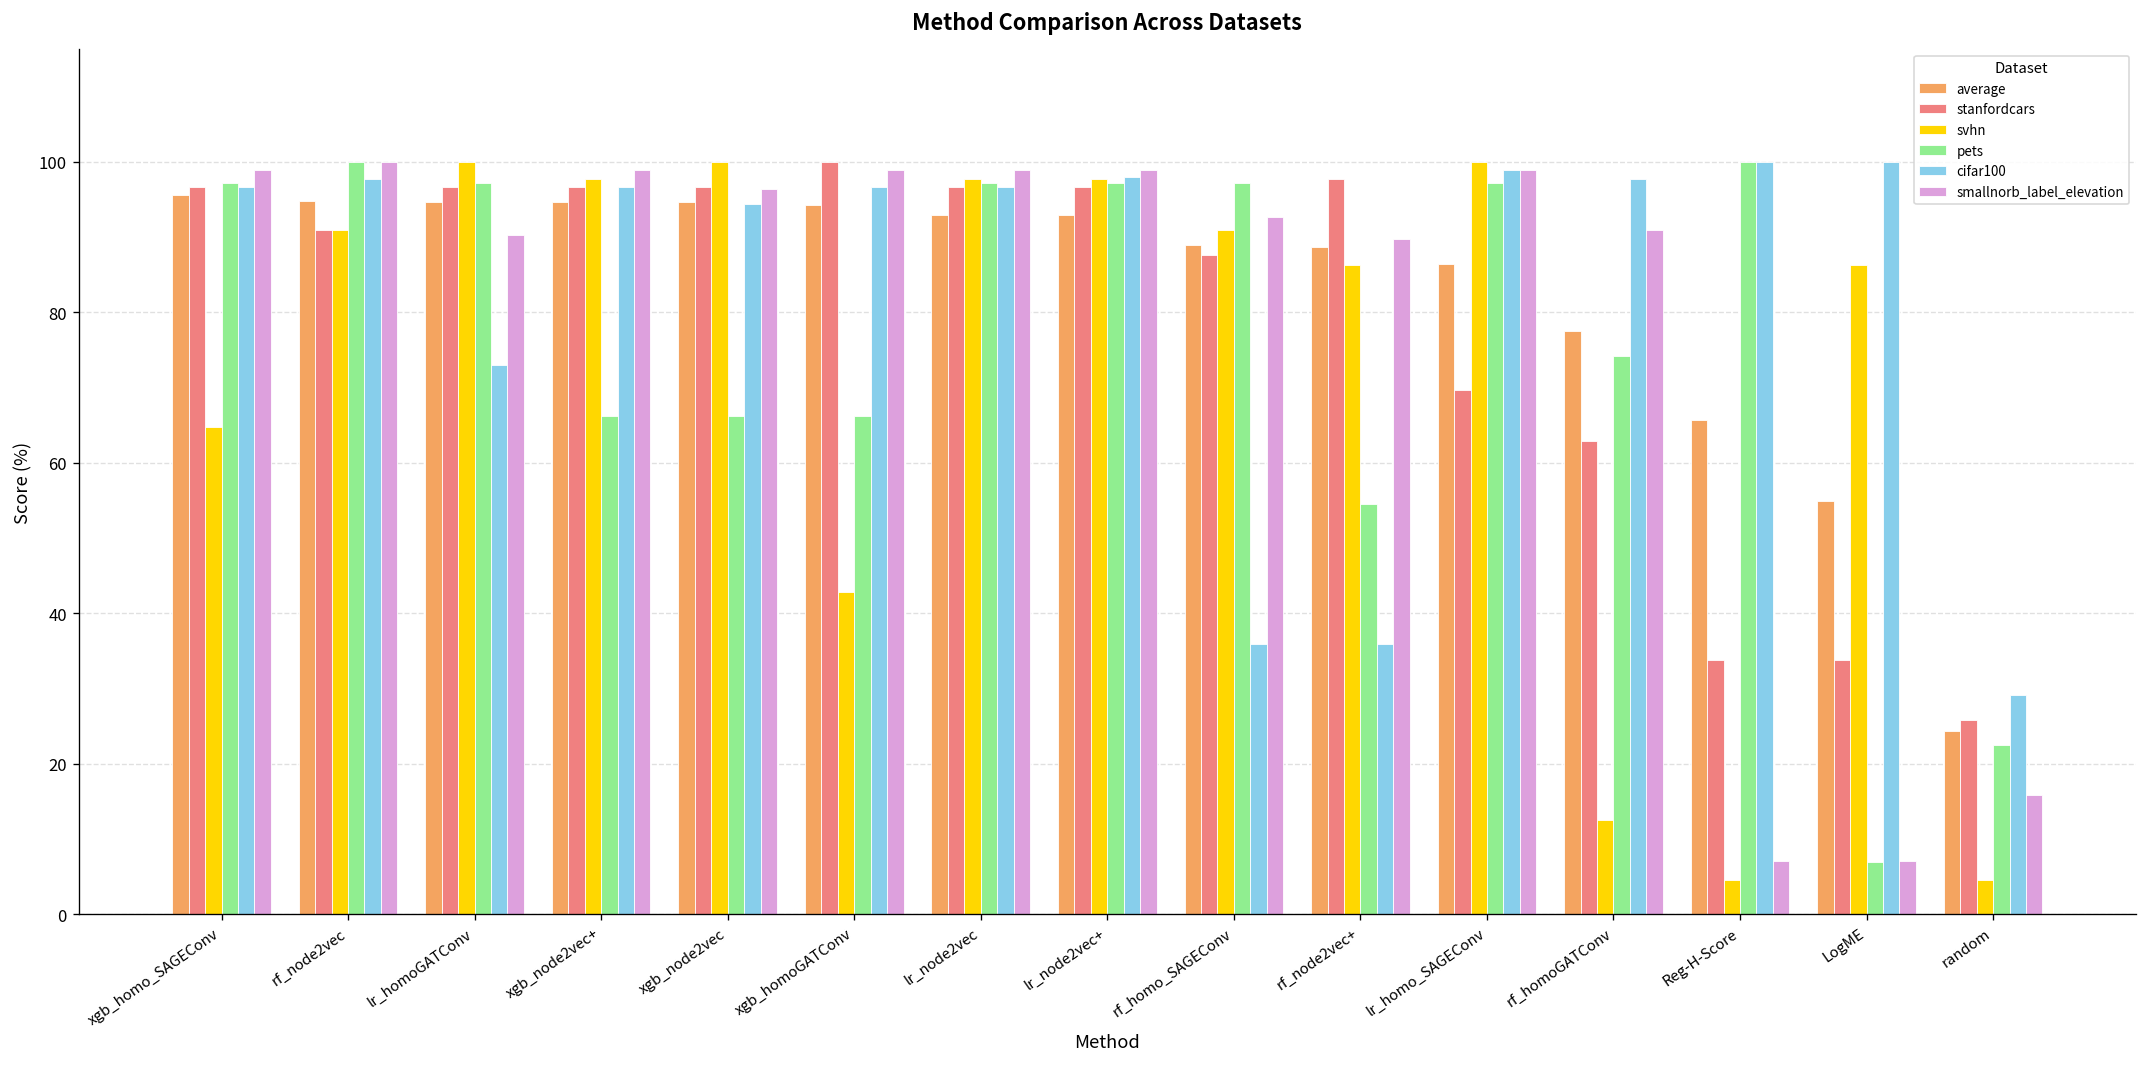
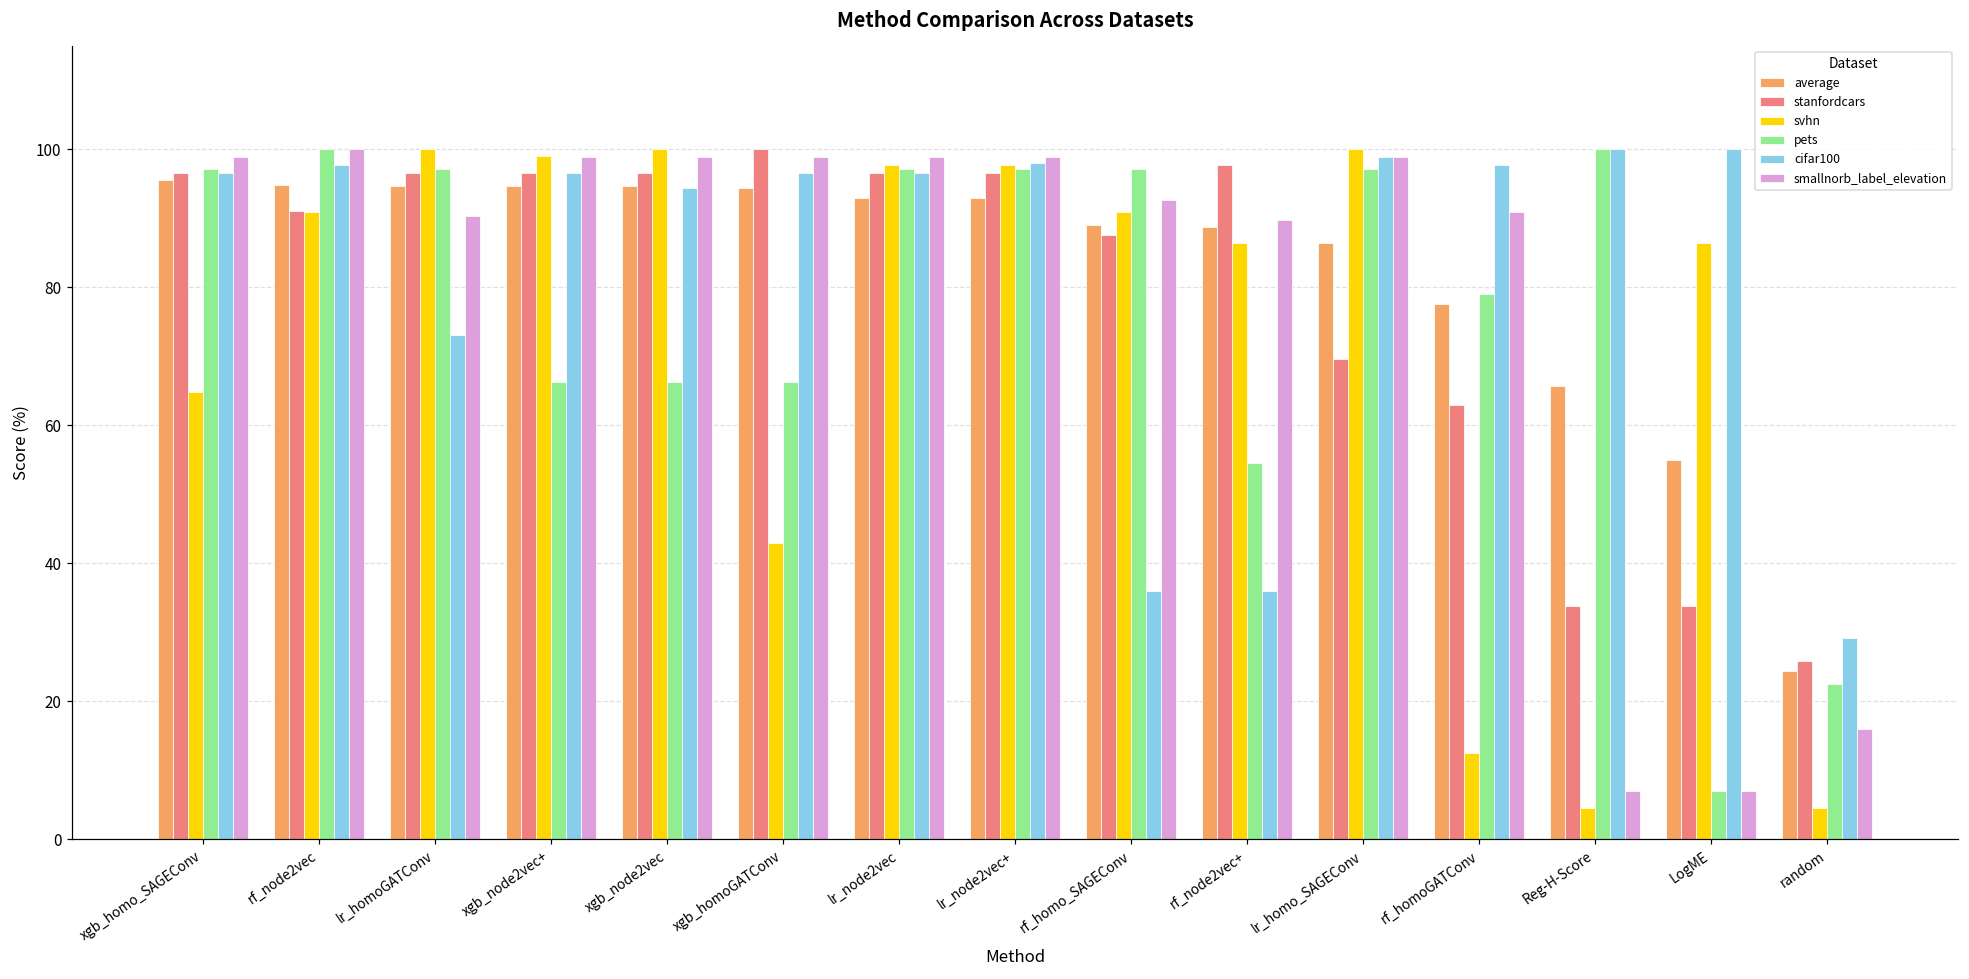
svhn, xgb_node2vec+: 98 -> 99
smallnorb_label_elevation, xgb_node2vec: 96 -> 99
pets, rf_homoGATConv: 74 -> 79
